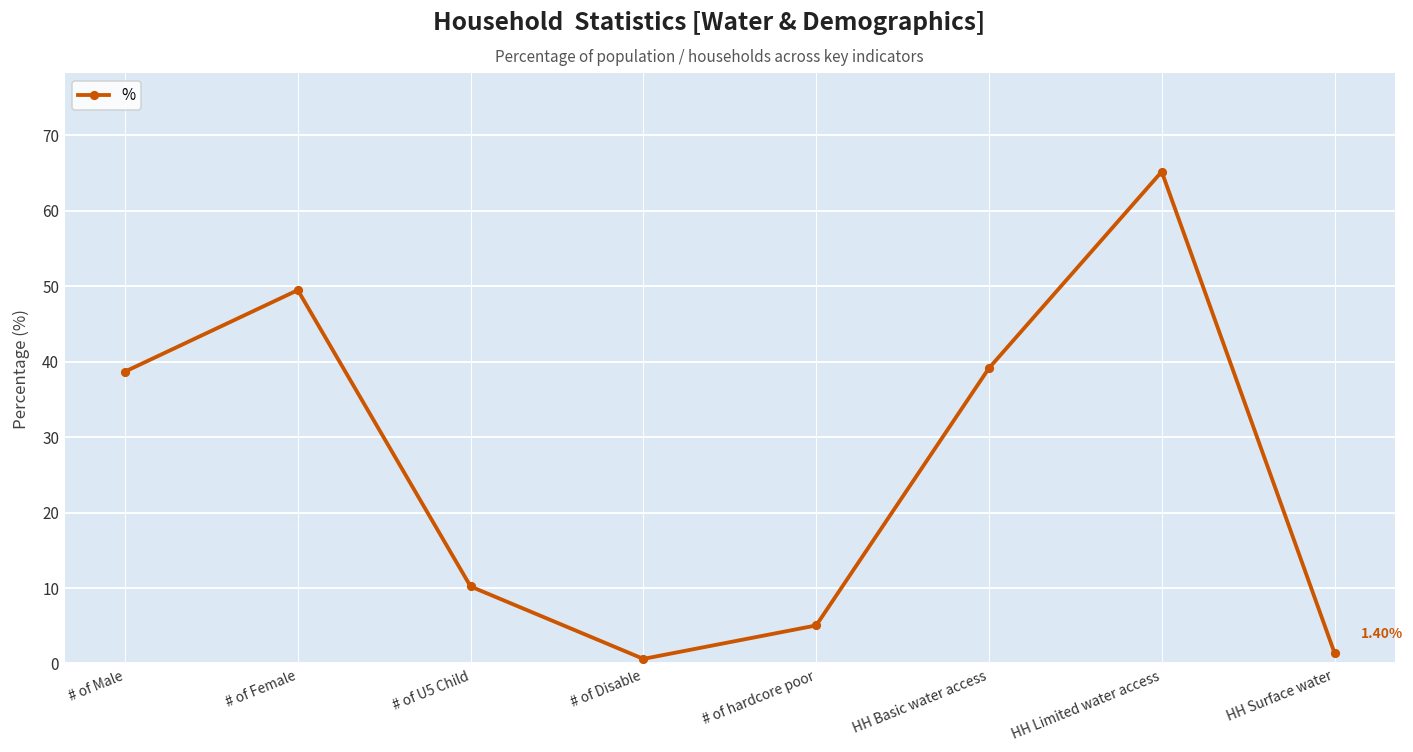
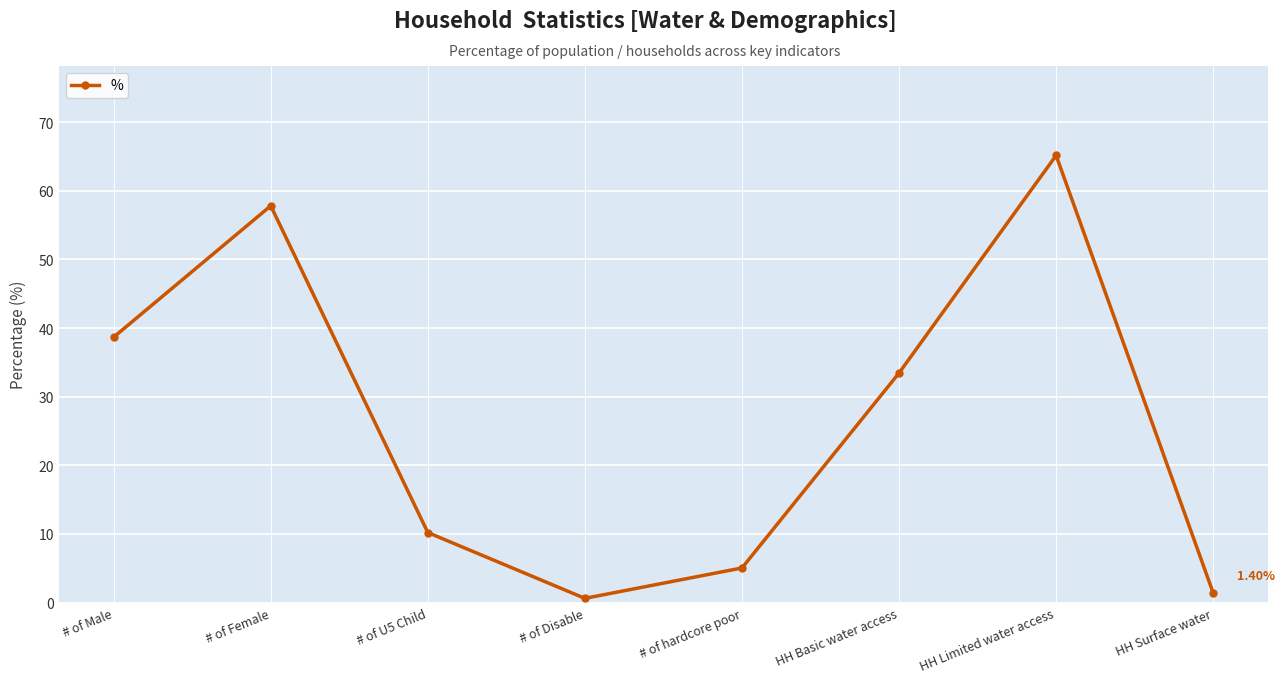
# of Female: 49 -> 58
HH Basic water access: 39 -> 33
